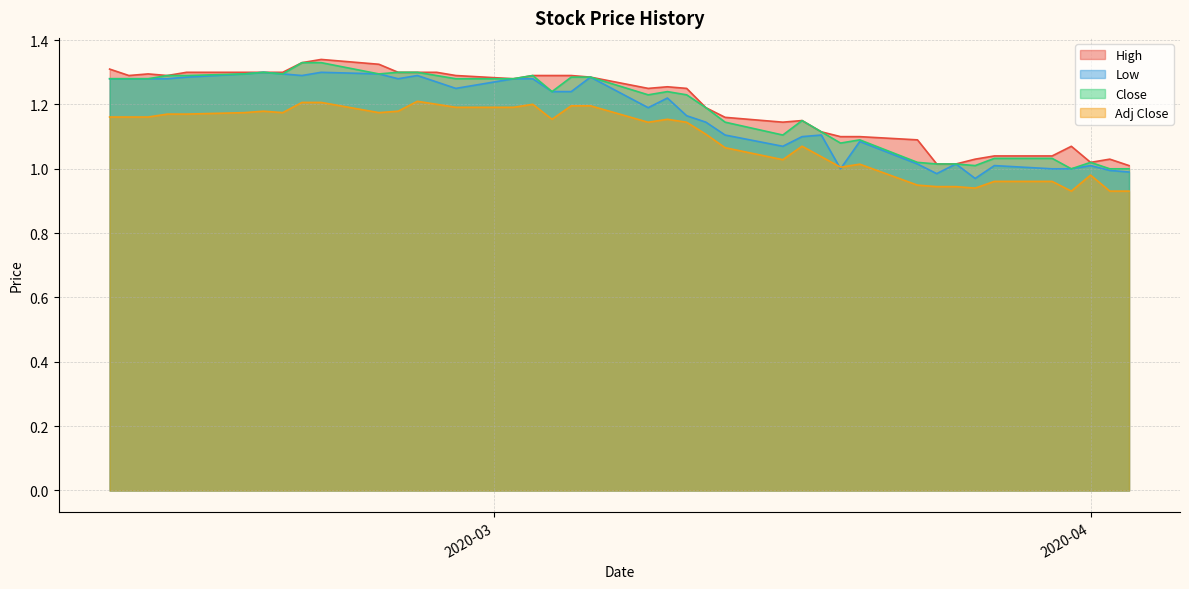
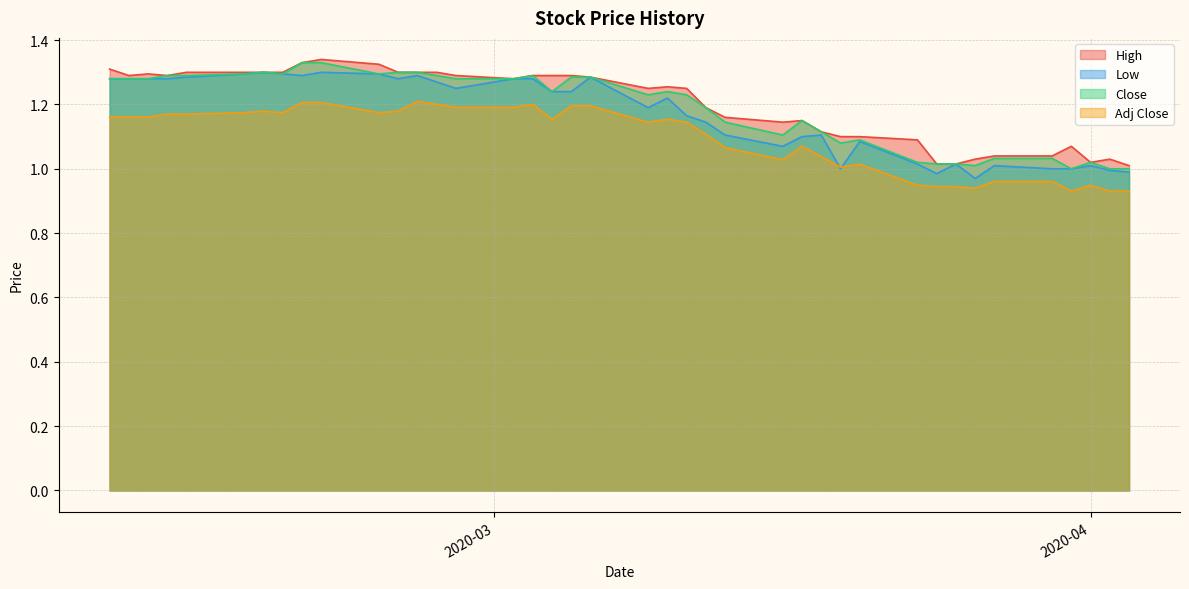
Adj Close, 2020-04: 0.98 -> 0.95
